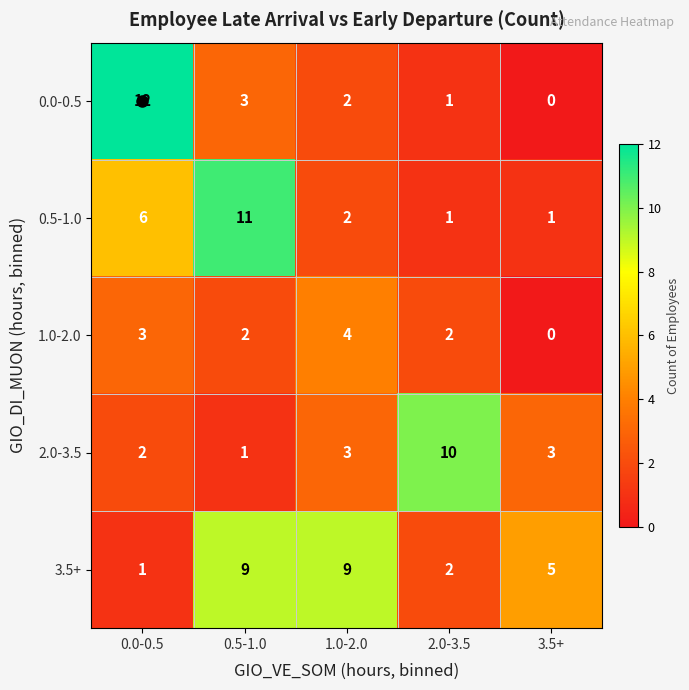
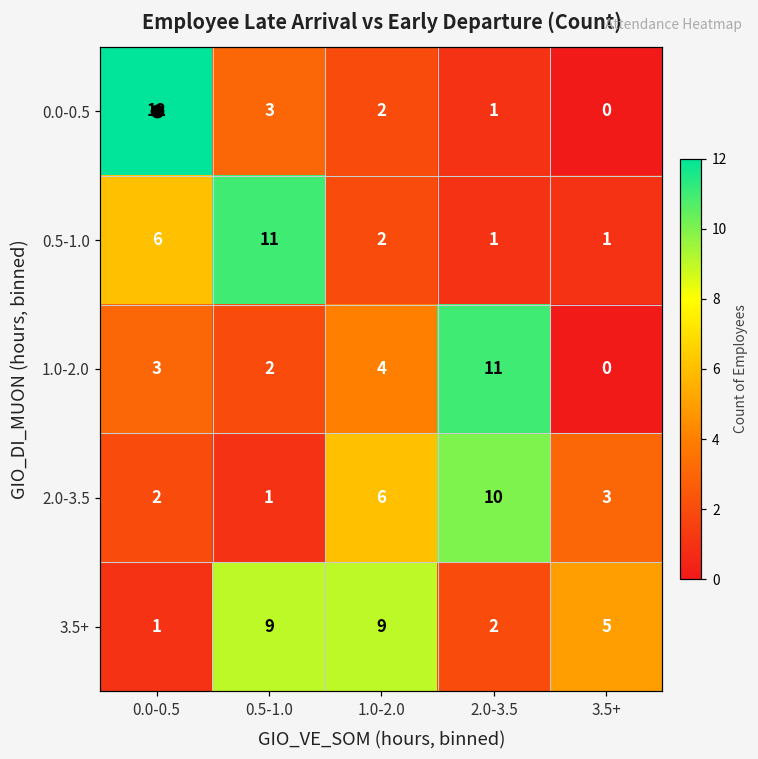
1.0-2.0, 2.0-3.5: 2 -> 11
2.0-3.5, 1.0-2.0: 3 -> 6
